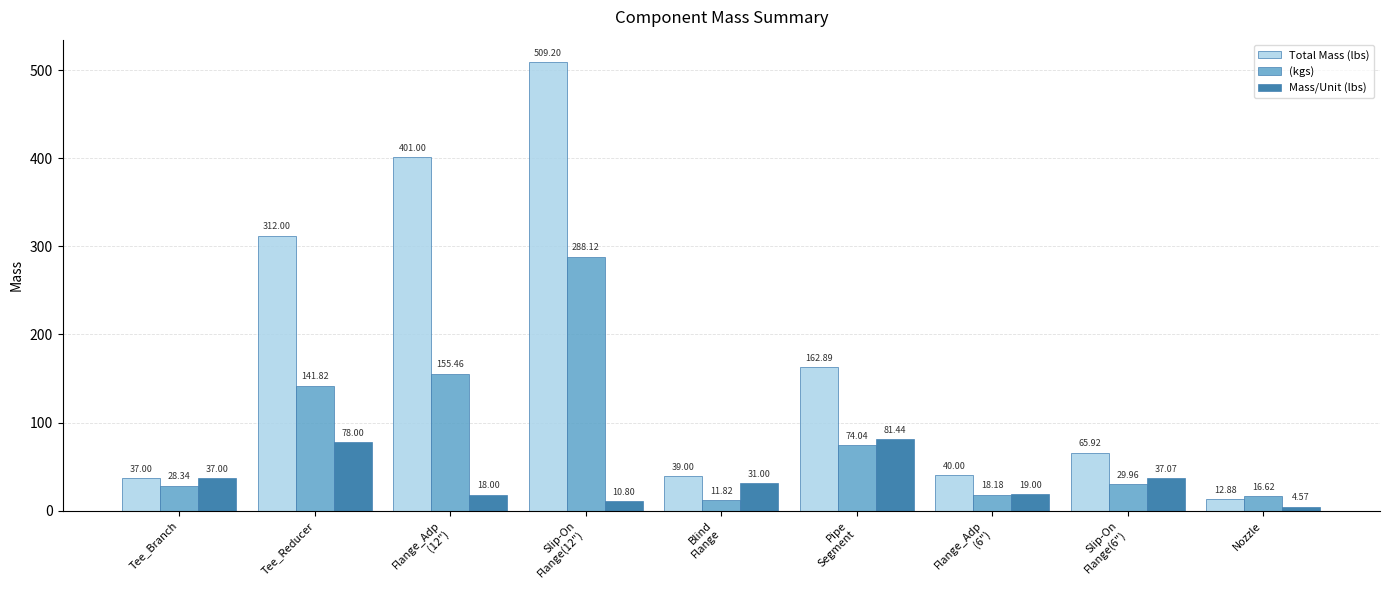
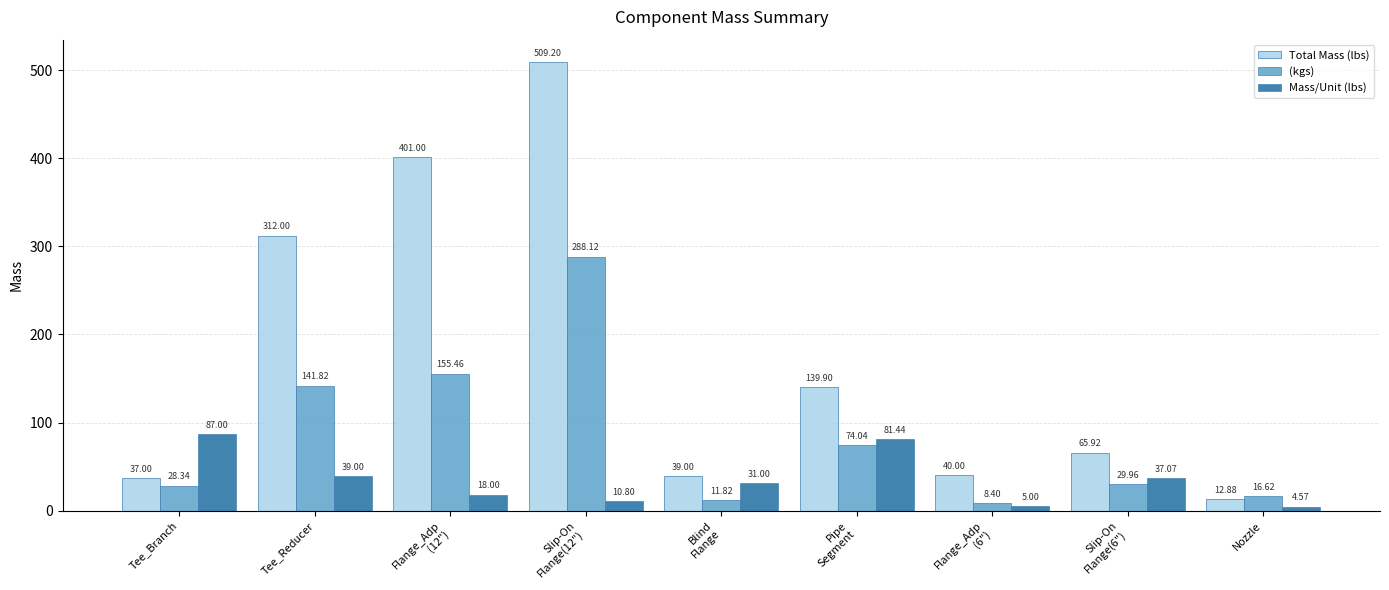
Mass/Unit (lbs), Tee_Branch: 37.00 -> 87.00
Mass/Unit (lbs), Tee_Reducer: 78.00 -> 39.00
Total Mass (lbs), Pipe Segment: 162.89 -> 139.90
(kgs), Flange_Adp (6"): 18.18 -> 8.40
Mass/Unit (lbs), Flange_Adp (6"): 19.00 -> 5.00
